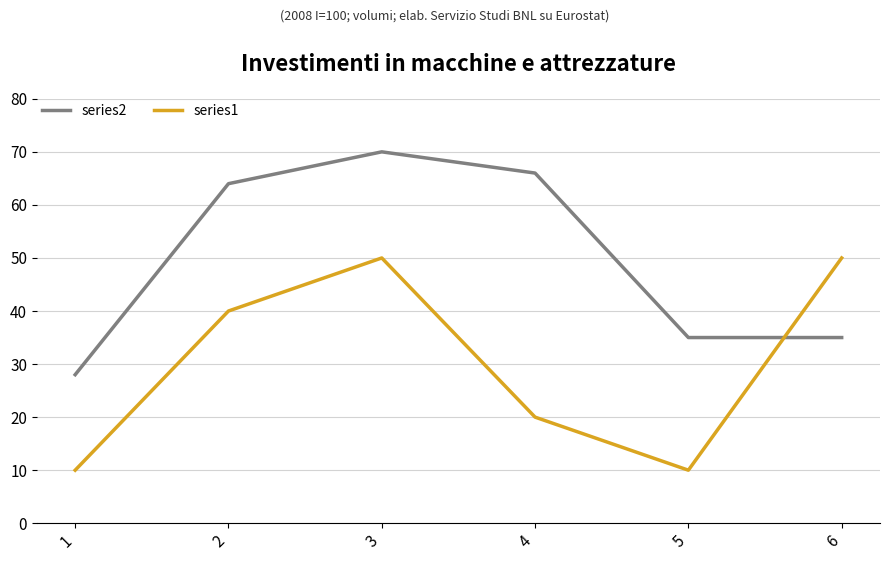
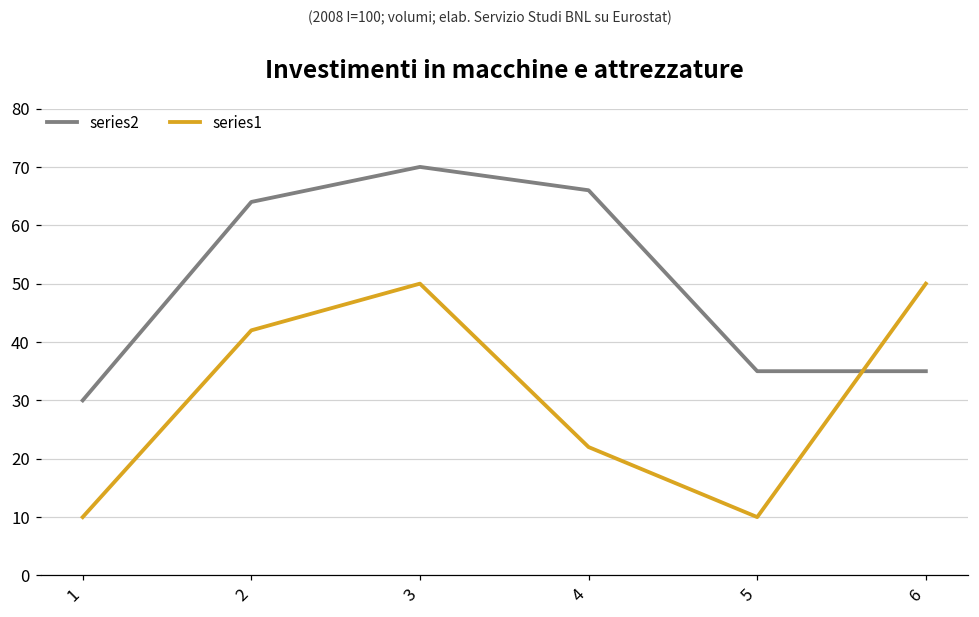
series2, 1: 28 -> 30
series1, 2: 40 -> 42
series1, 4: 20 -> 22
